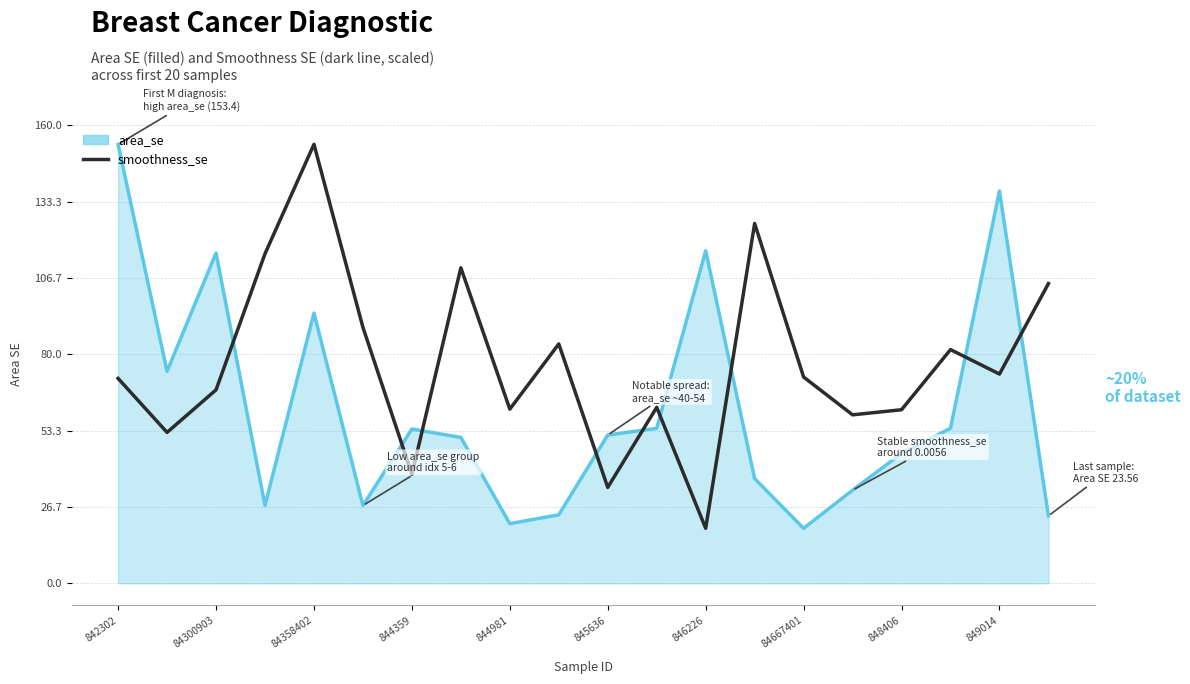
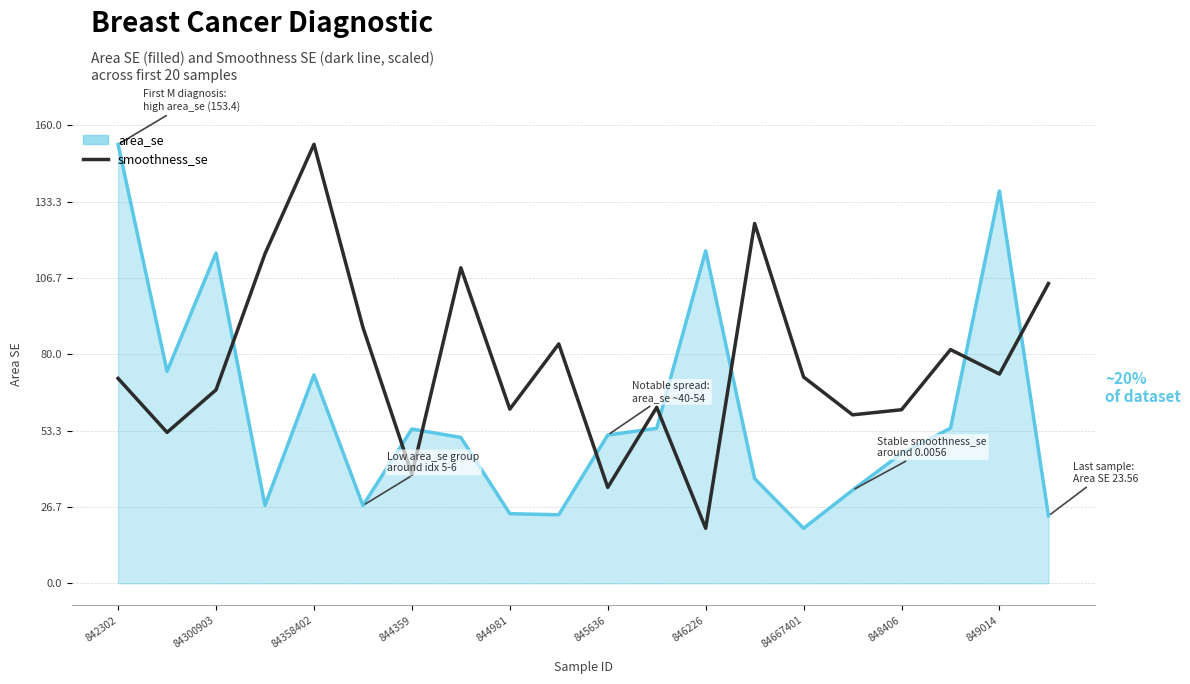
area_se, 84358402: 94 -> 73
area_se, 844981: 21 -> 24
